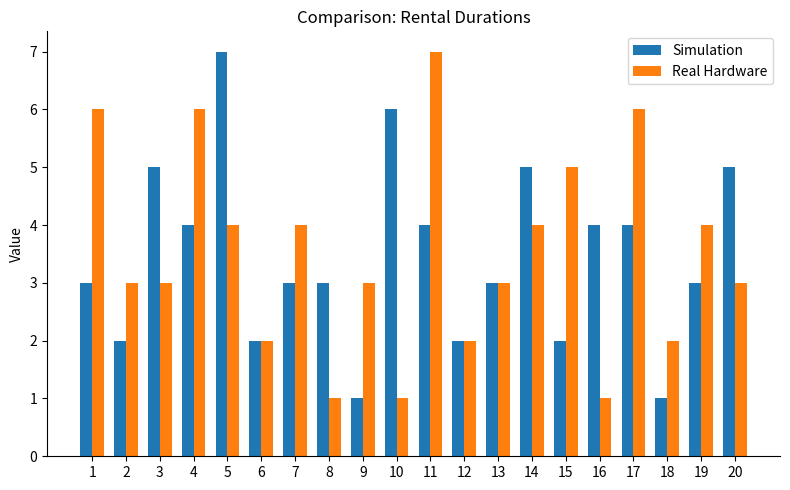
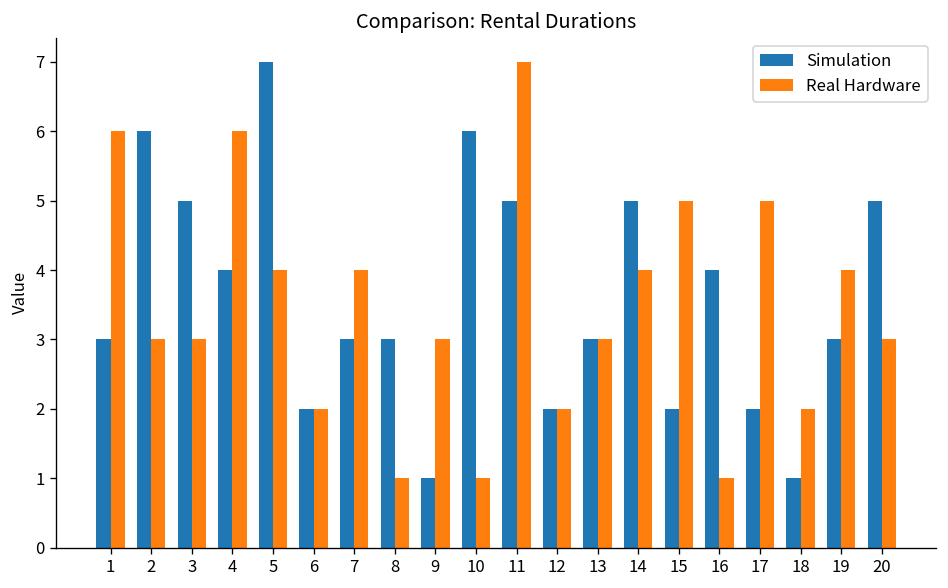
Simulation, 2: 2 -> 6
Simulation, 11: 4 -> 5
Simulation, 17: 4 -> 2
Real Hardware, 17: 6 -> 5
